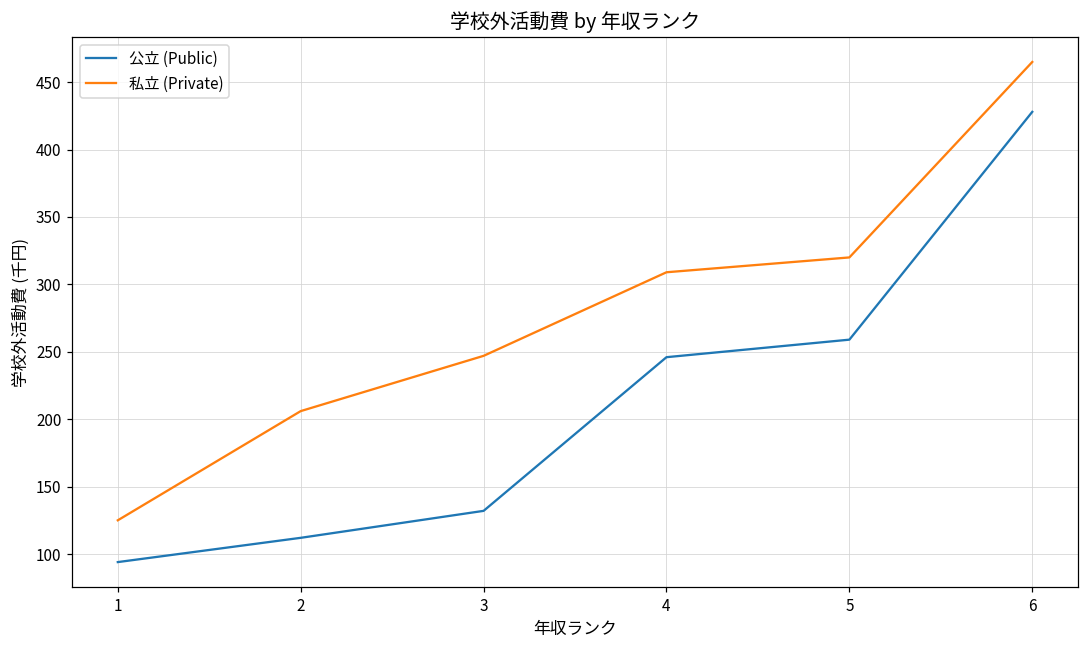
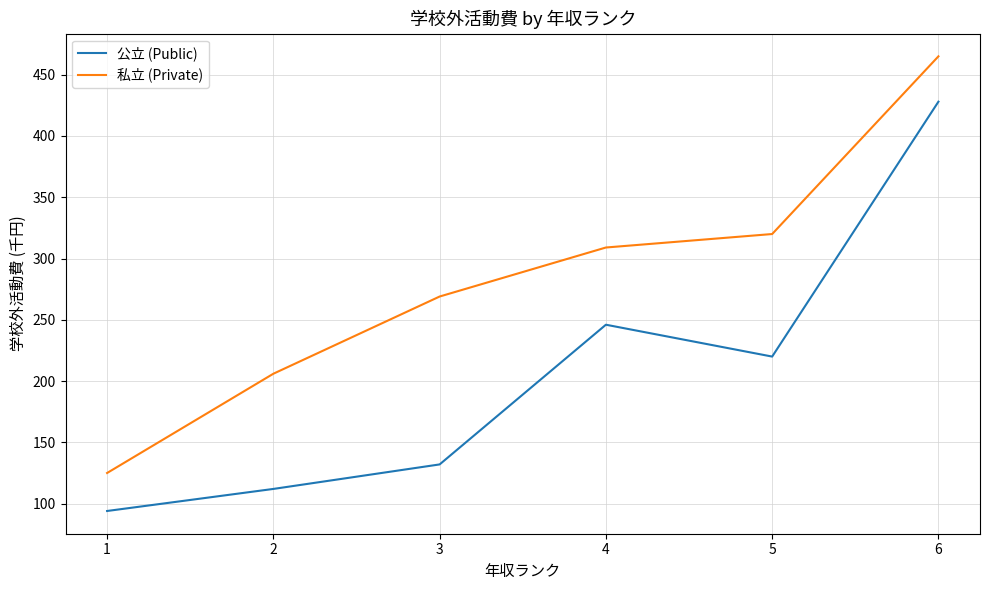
私立 (Private), 3: 247 -> 269
公立 (Public), 5: 259 -> 220
